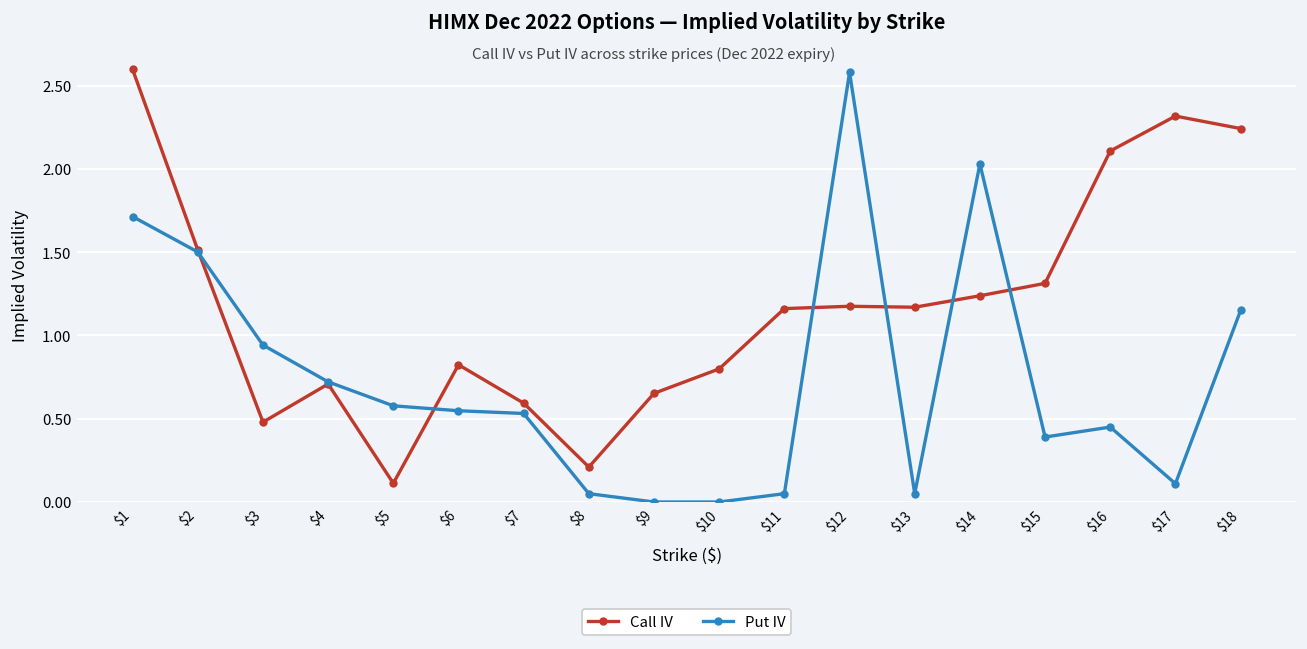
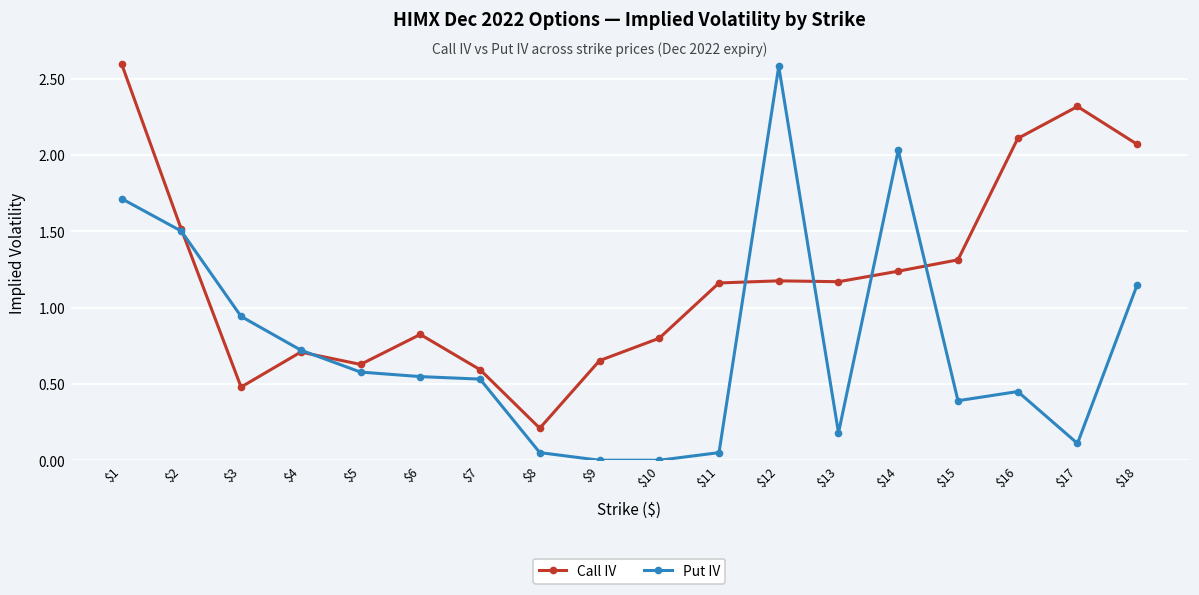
Call IV, $5: 0.11 -> 0.63
Put IV, $13: 0.05 -> 0.18
Call IV, $18: 2.24 -> 2.07
